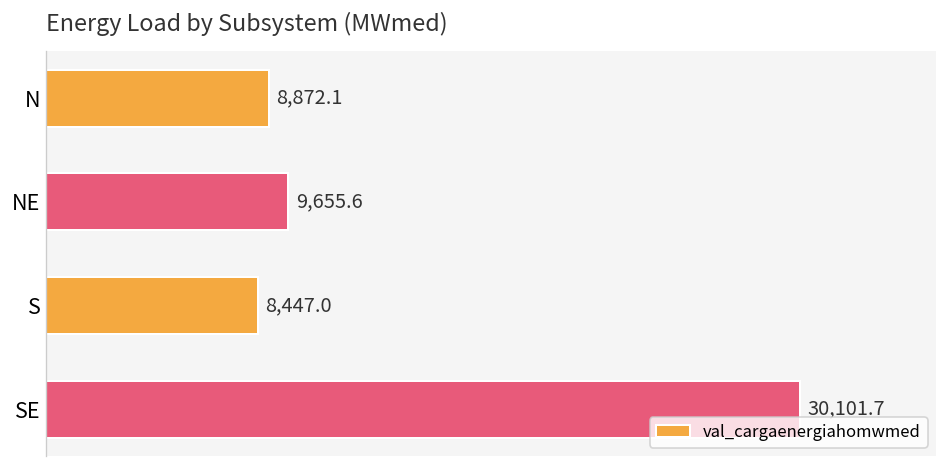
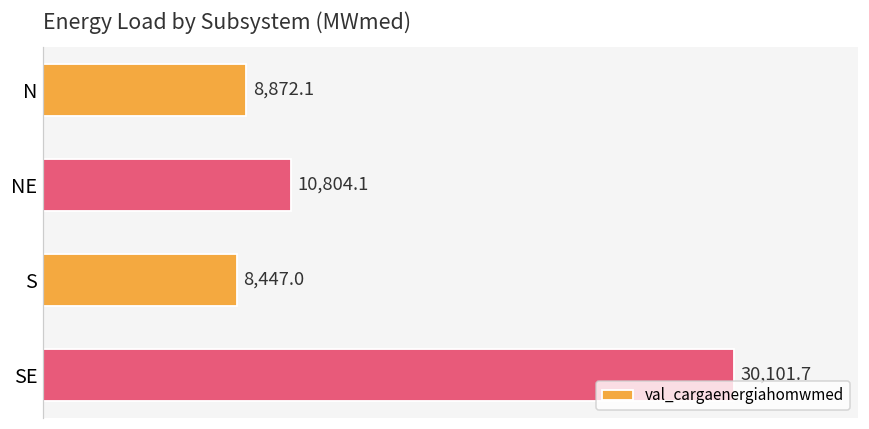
NE: 9,655.6 -> 10,804.1
